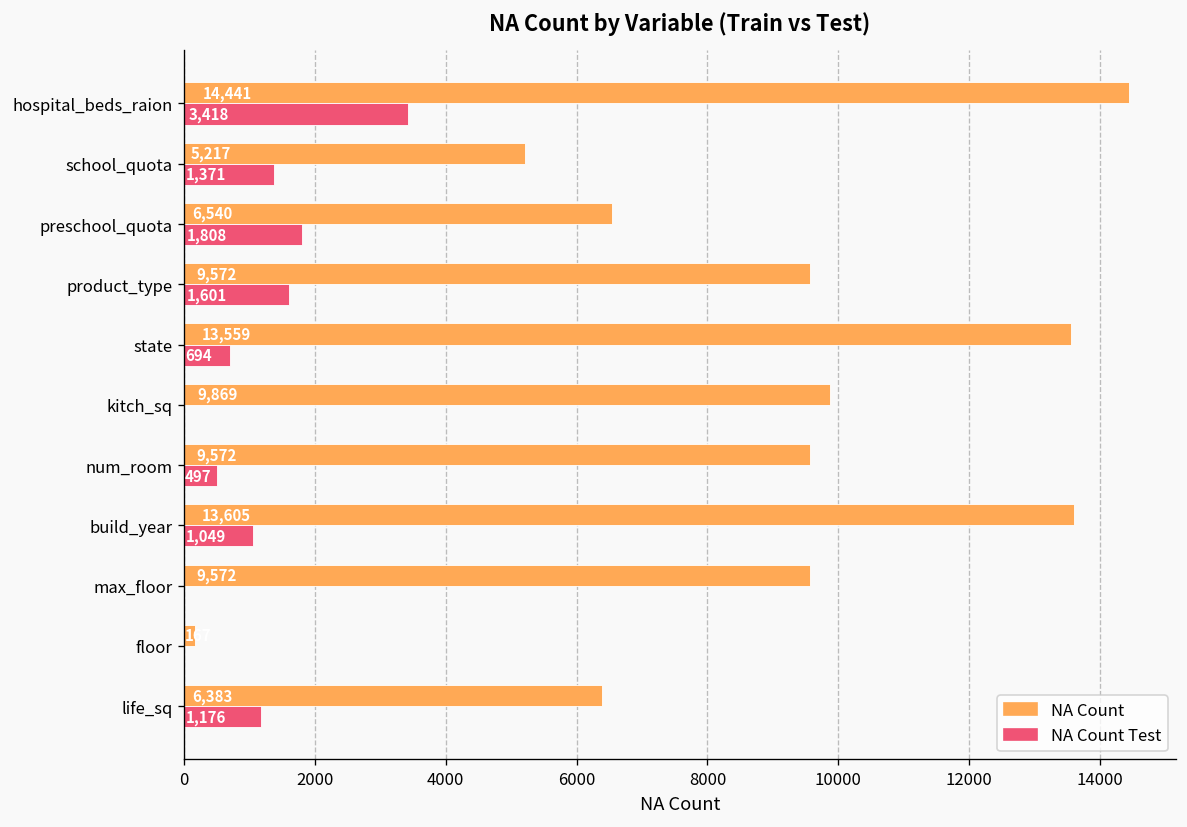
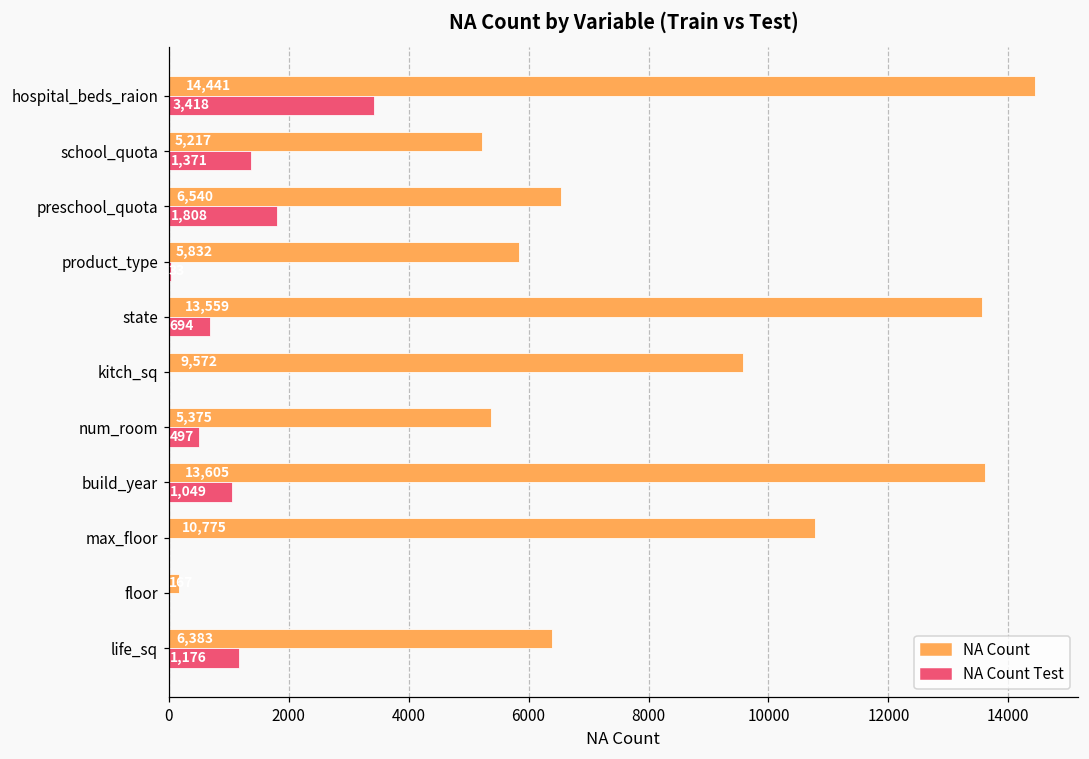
NA Count, product_type: 9,572 -> 5,832
NA Count Test, product_type: 1600 -> 0
NA Count, kitch_sq: 9,869 -> 9,572
NA Count, num_room: 9,572 -> 5,375
NA Count, max_floor: 9,572 -> 10,775
